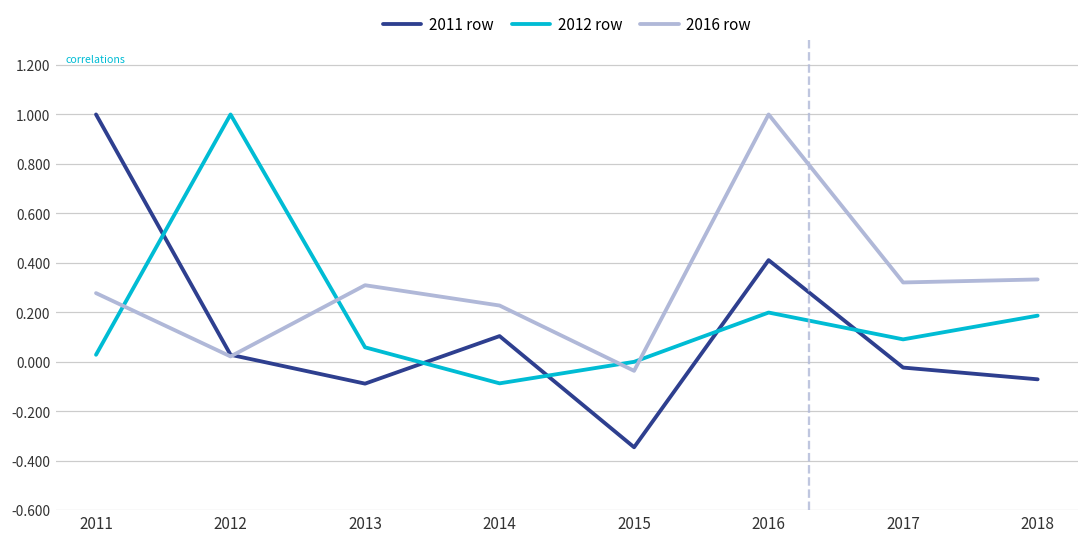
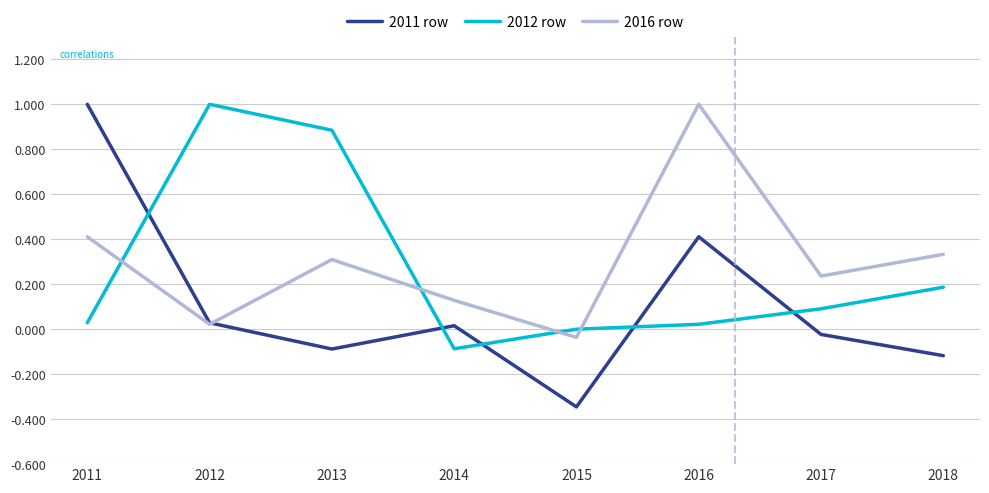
2016 row, 2011: 0.28 -> 0.41
2012 row, 2013: 0.06 -> 0.88
2011 row, 2014: 0.10 -> 0.02
2016 row, 2014: 0.23 -> 0.13
2012 row, 2016: 0.20 -> 0.02
2016 row, 2017: 0.32 -> 0.24
2011 row, 2018: -0.07 -> -0.12
